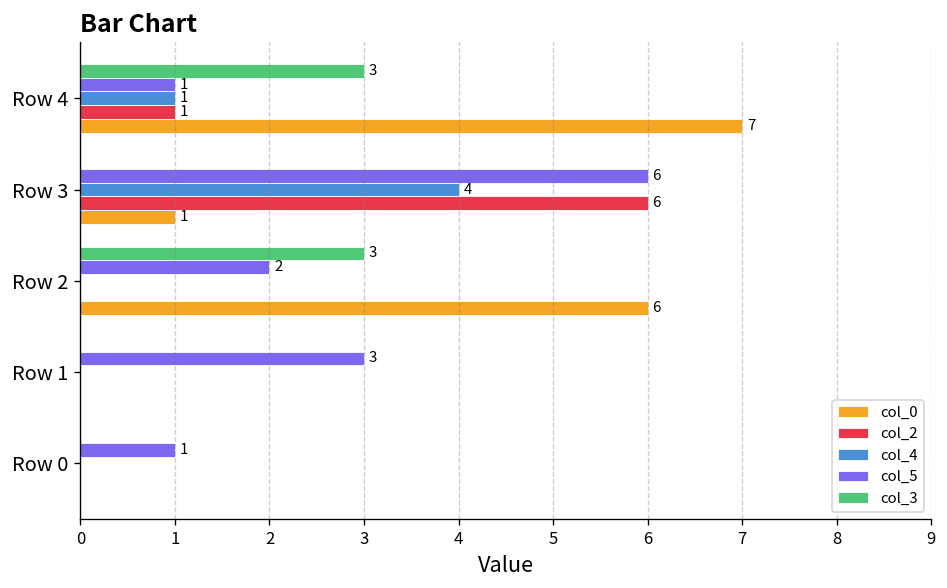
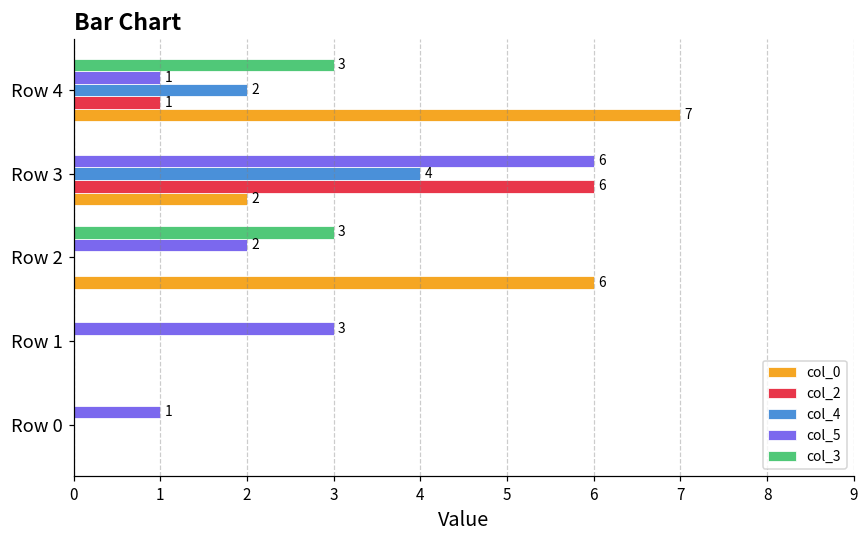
col_4, Row 4: 1 -> 2
col_0, Row 3: 1 -> 2
